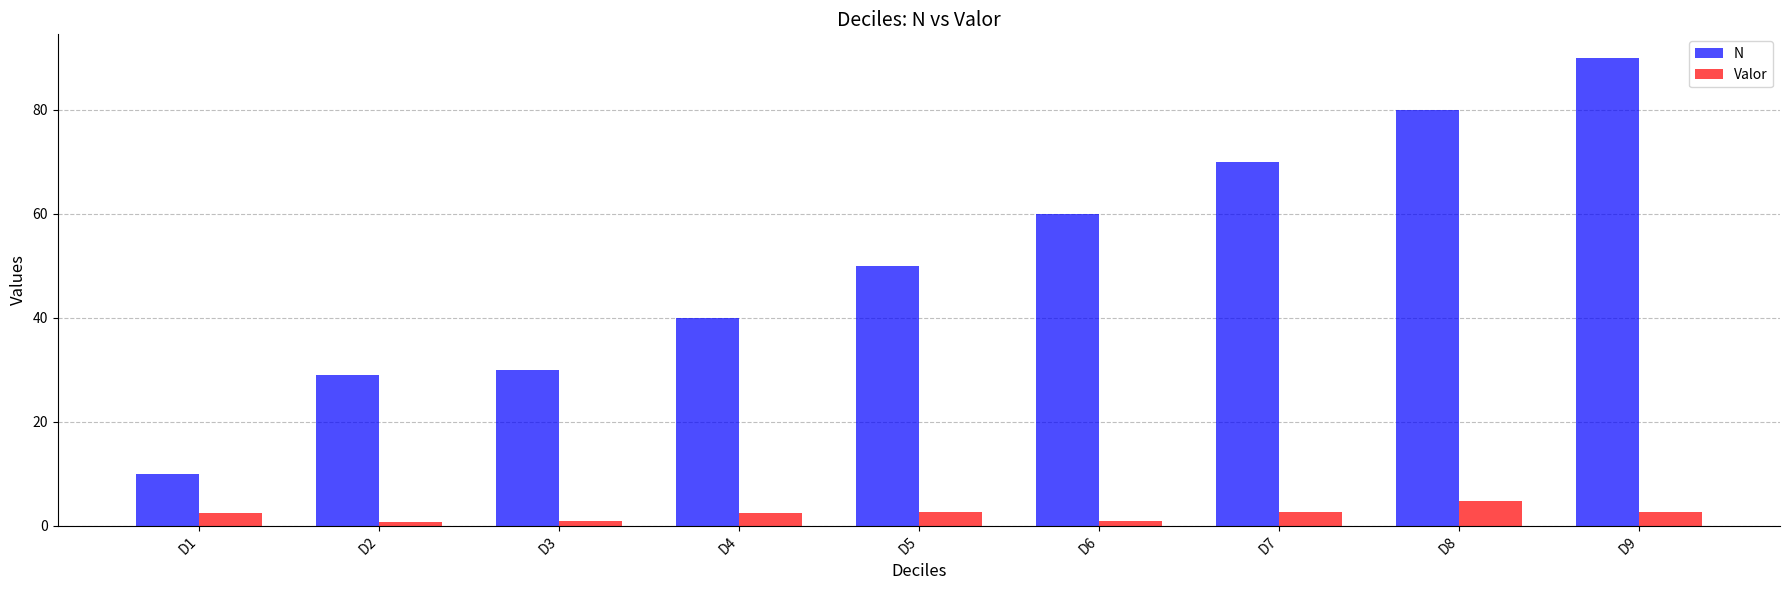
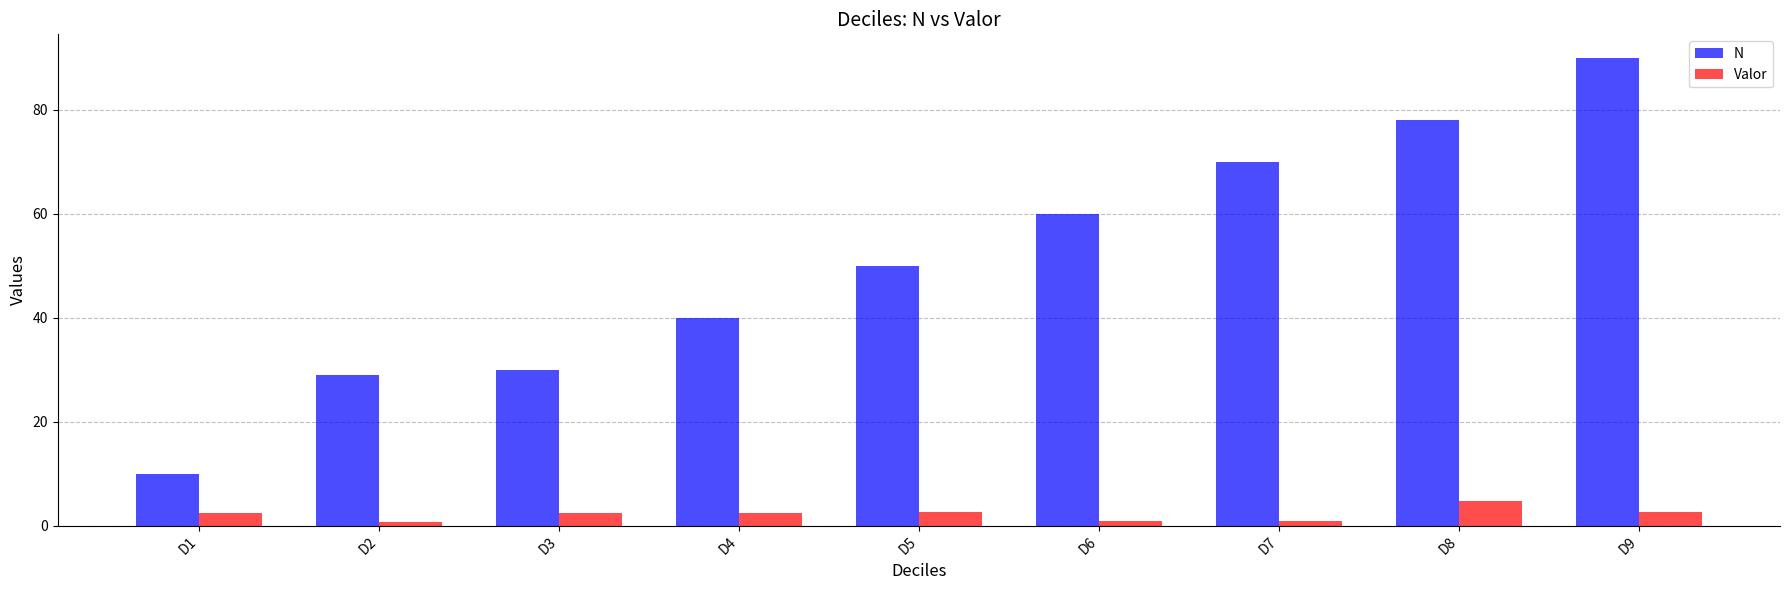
Valor, D3: 1 -> 2
Valor, D7: 3 -> 1
N, D8: 80 -> 78
